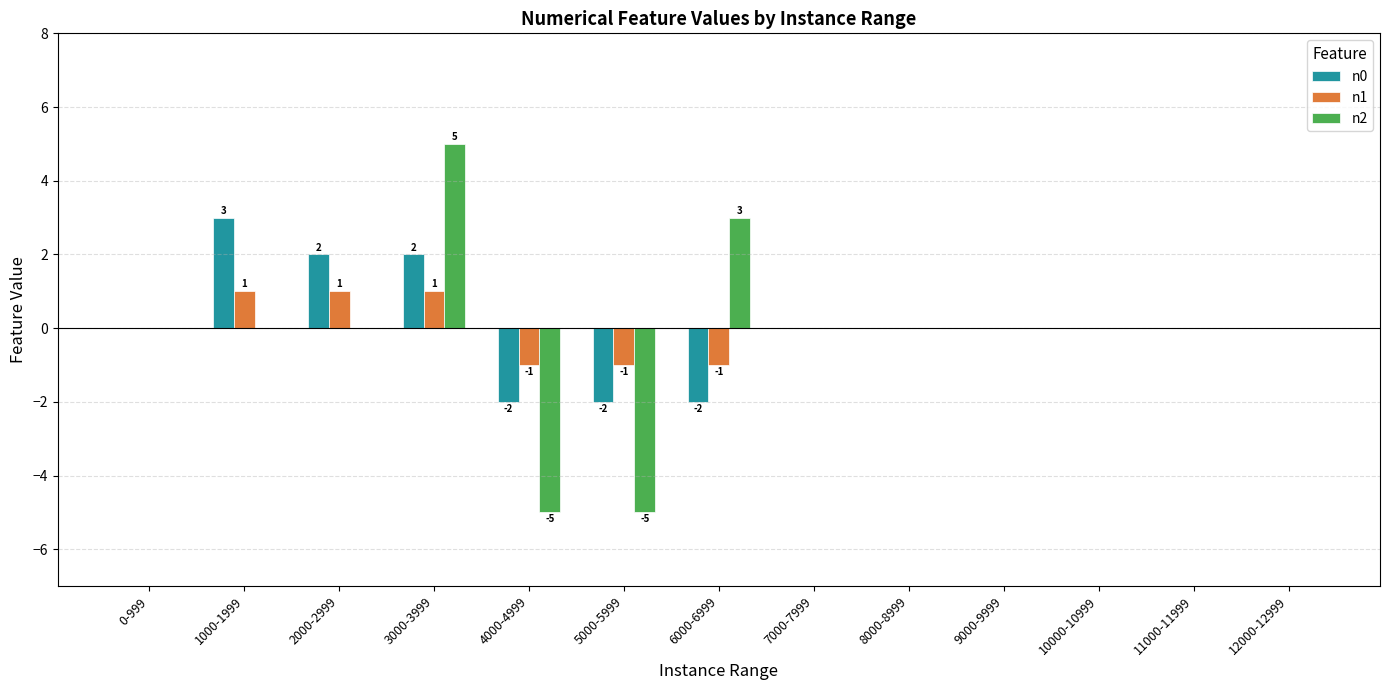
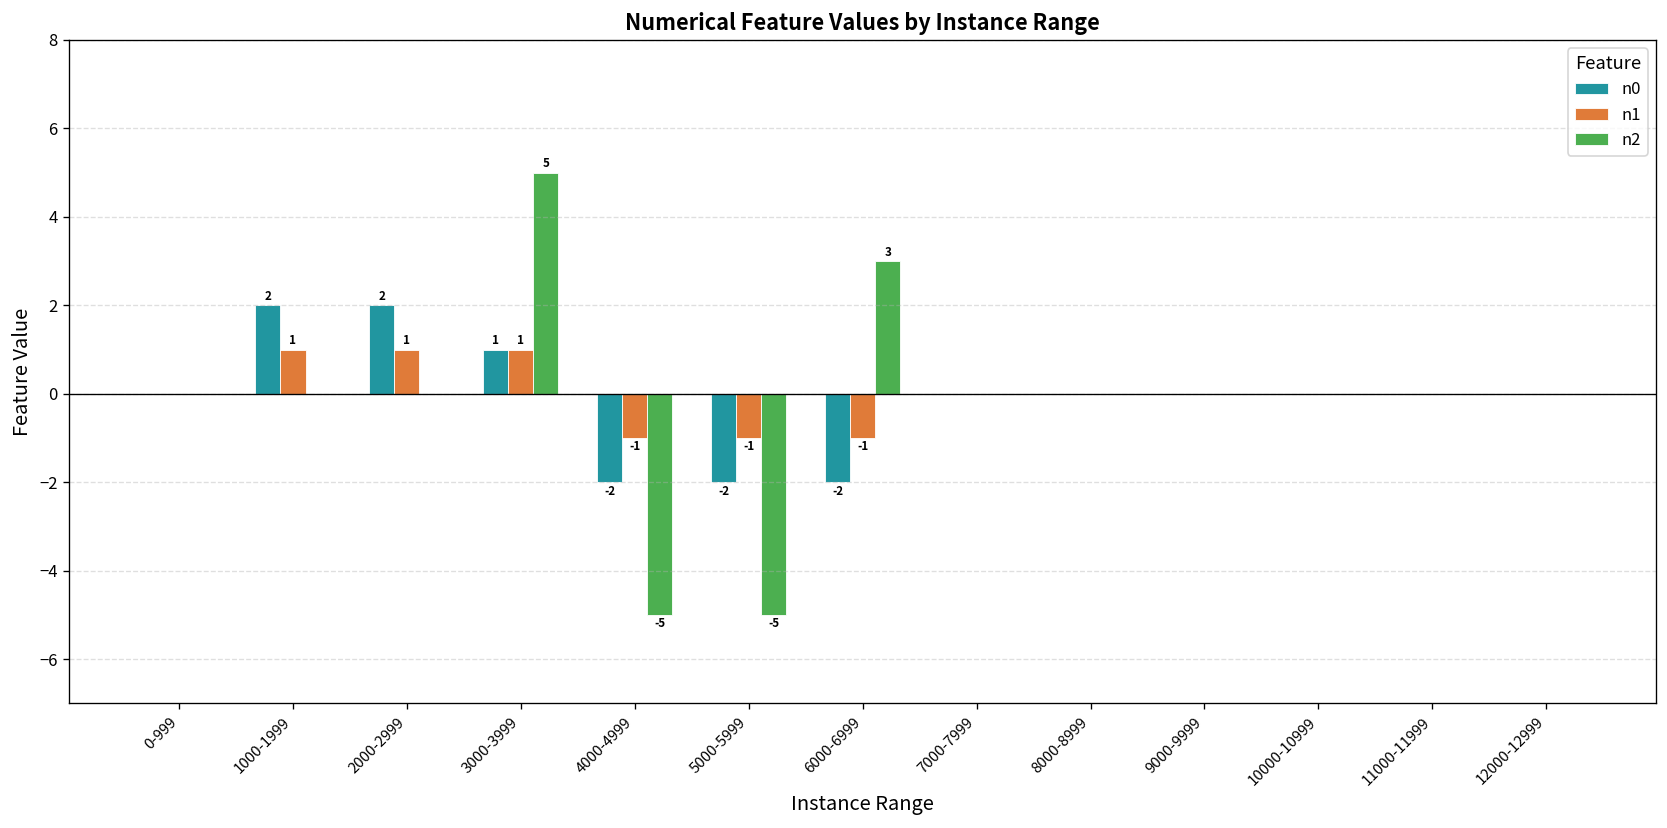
n0, 1000-1999: 3 -> 2
n0, 3000-3999: 2 -> 1
